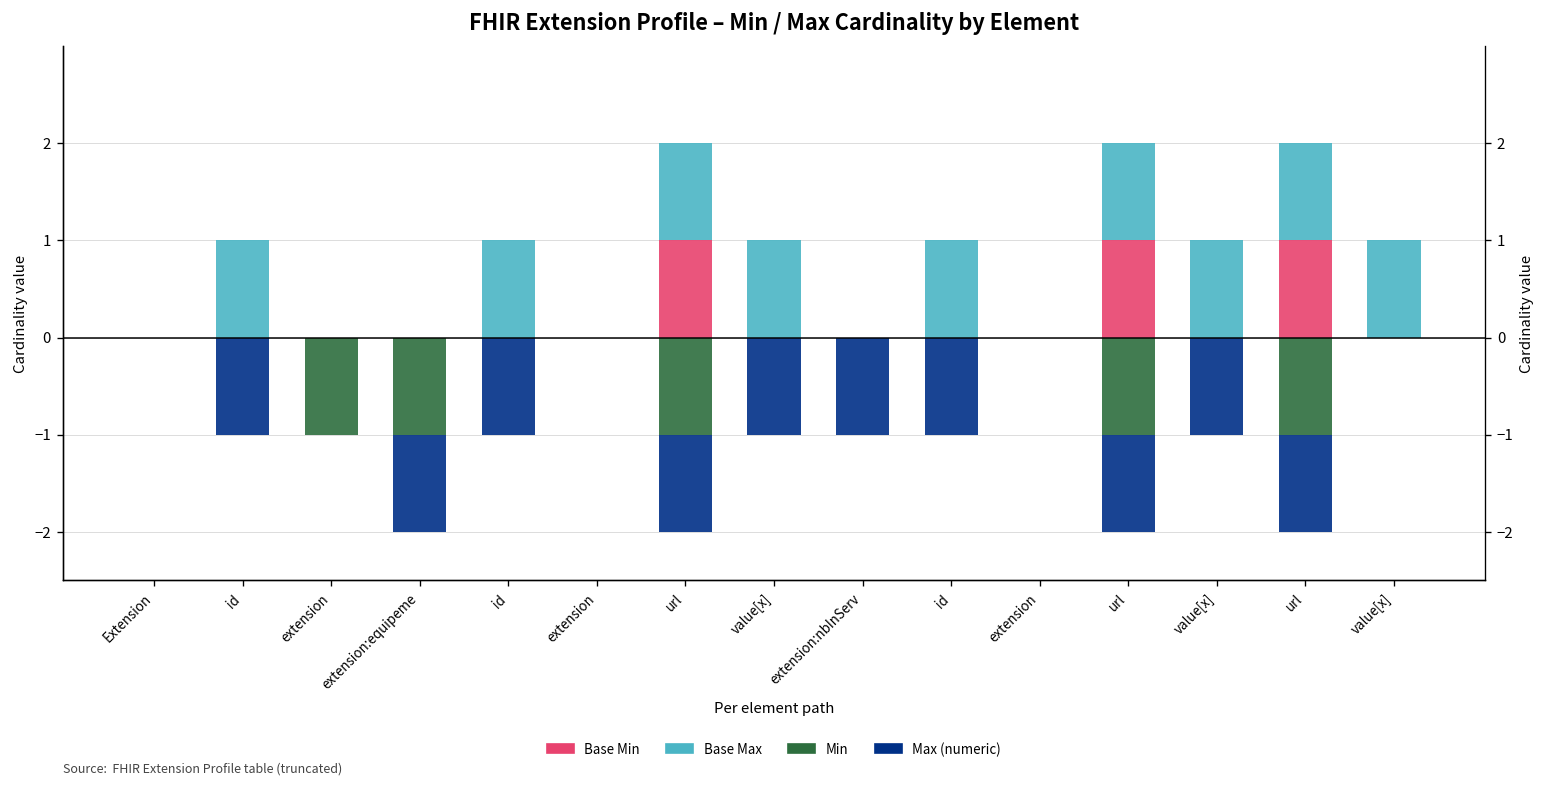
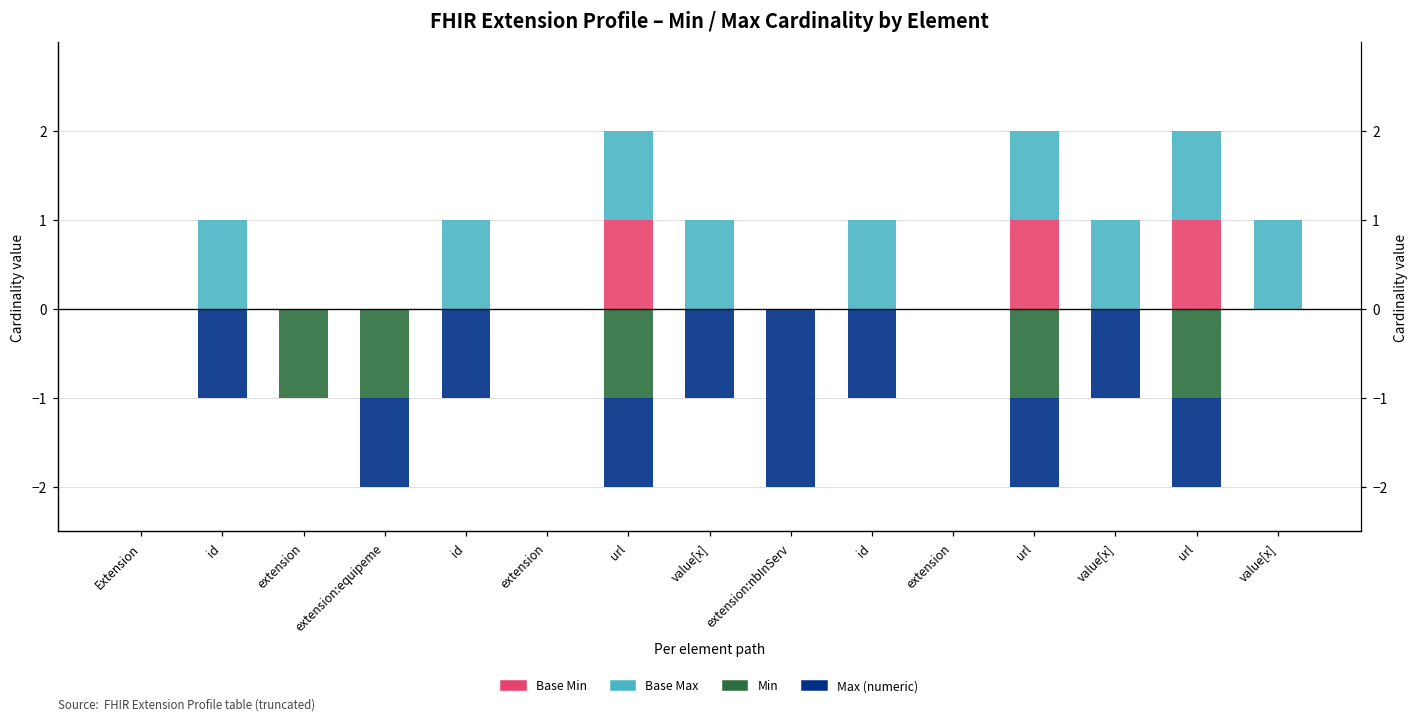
Max (numeric), extension:nbInServ: -1.0 -> -2.0
